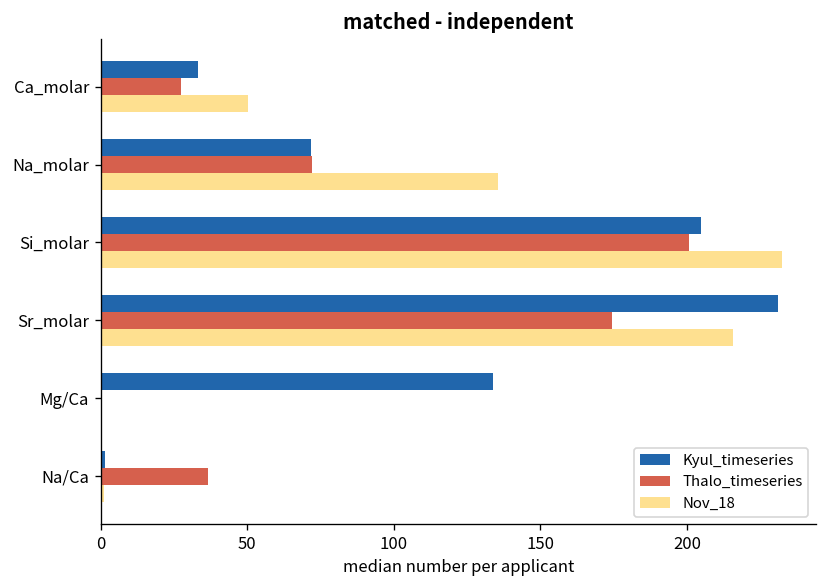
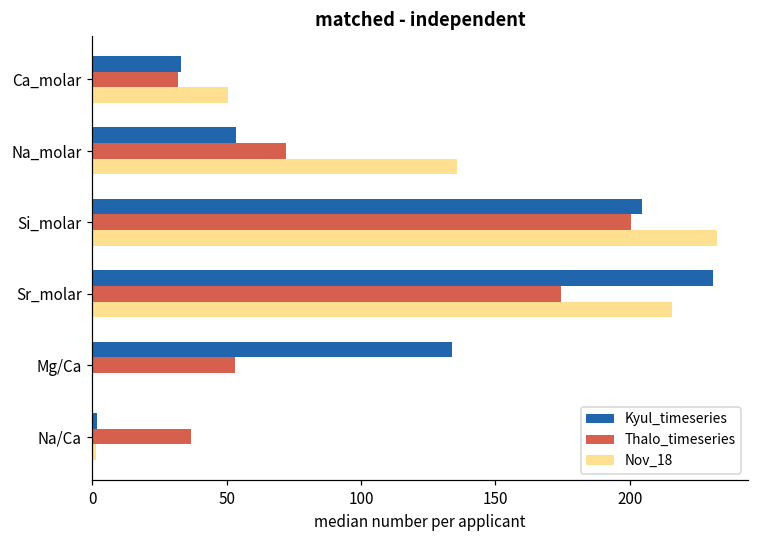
Thalo_timeseries, Ca_molar: 27 -> 32
Kyul_timeseries, Na_molar: 72 -> 54
Thalo_timeseries, Mg/Ca: 0 -> 53
